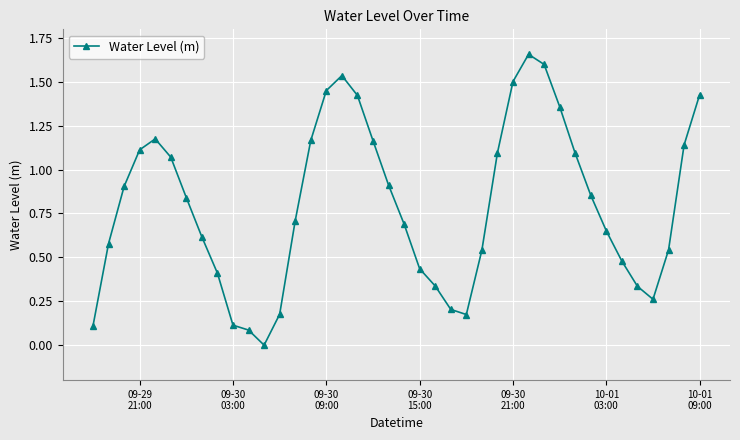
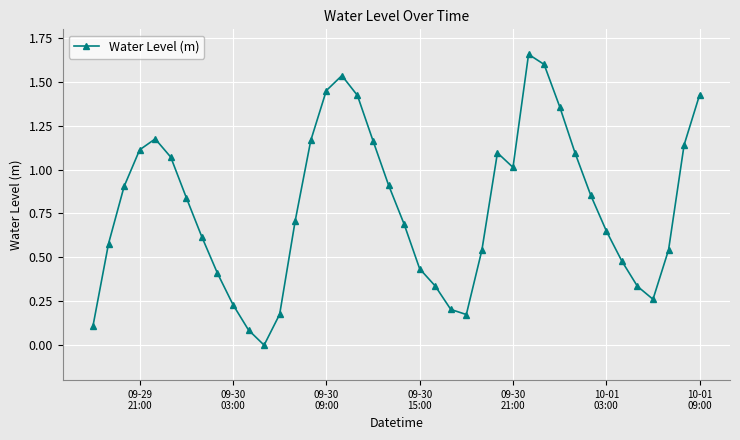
09-30 03:00: 0.11 -> 0.23
09-30 21:00: 1.50 -> 1.01
